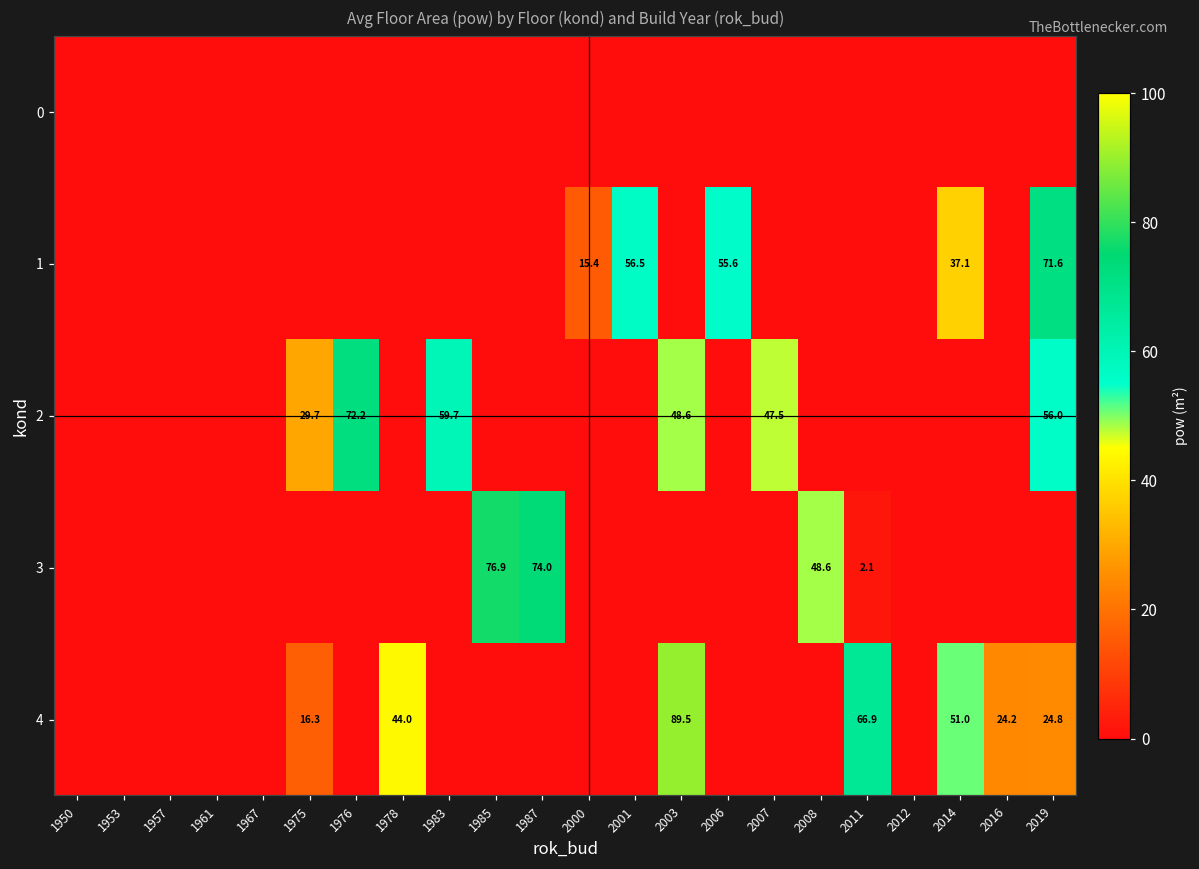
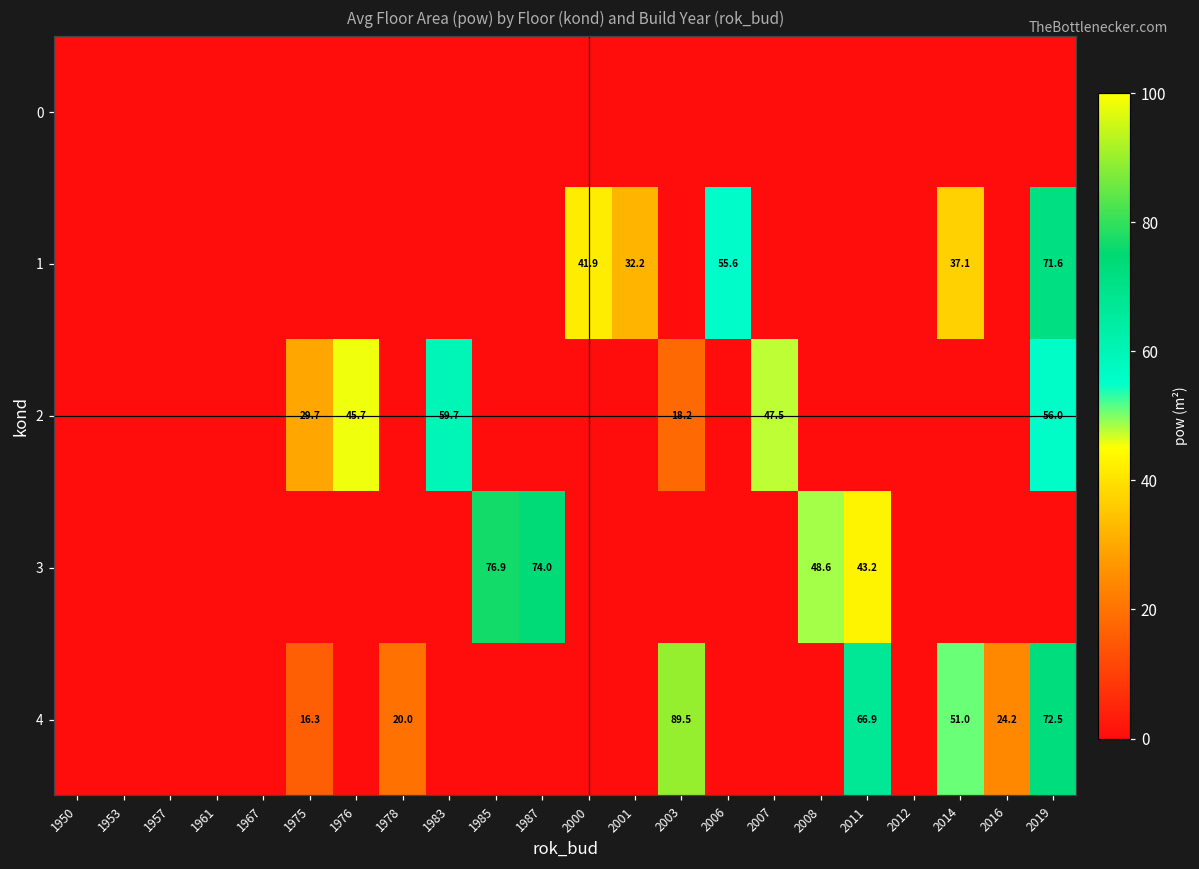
1, 2000: 15.4 -> 41.9
1, 2001: 56.5 -> 32.2
2, 1976: 72.2 -> 45.7
2, 2003: 48.6 -> 18.2
3, 2011: 2.1 -> 43.2
4, 1978: 44.0 -> 20.0
4, 2019: 24.8 -> 72.5
